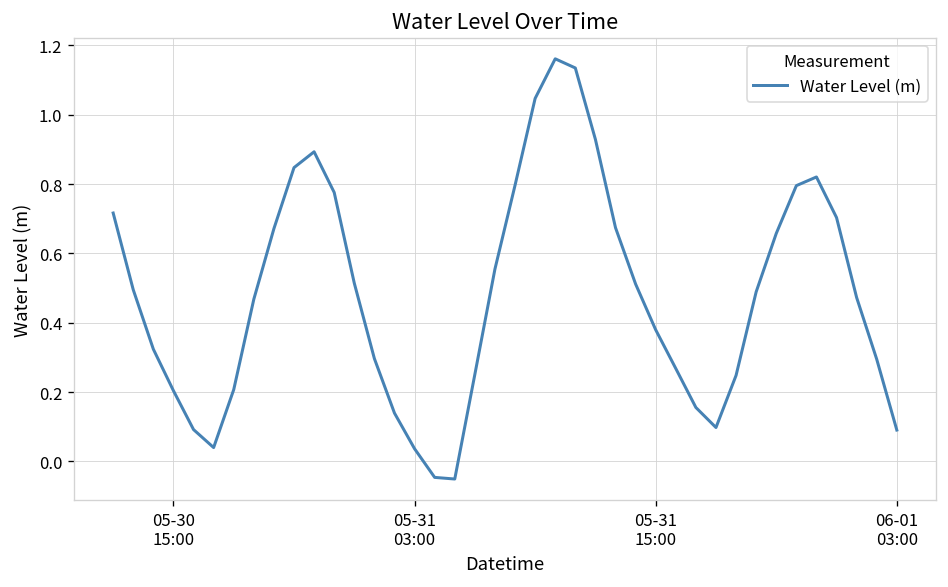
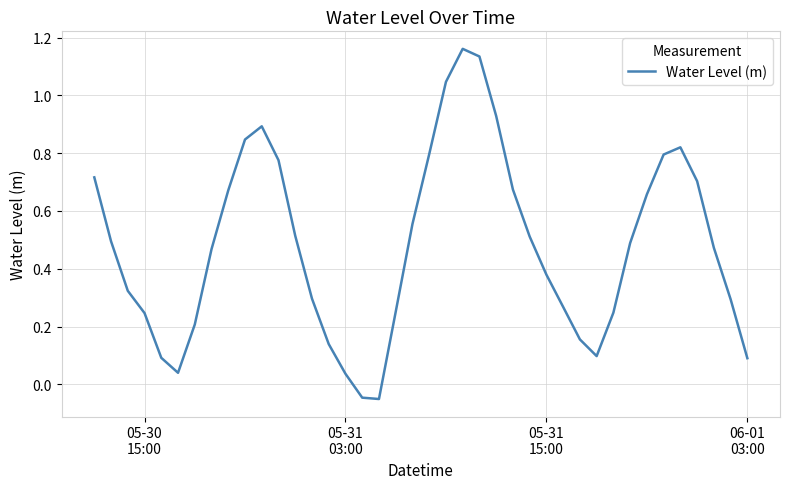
05-30 15:00: 0.20 -> 0.25
